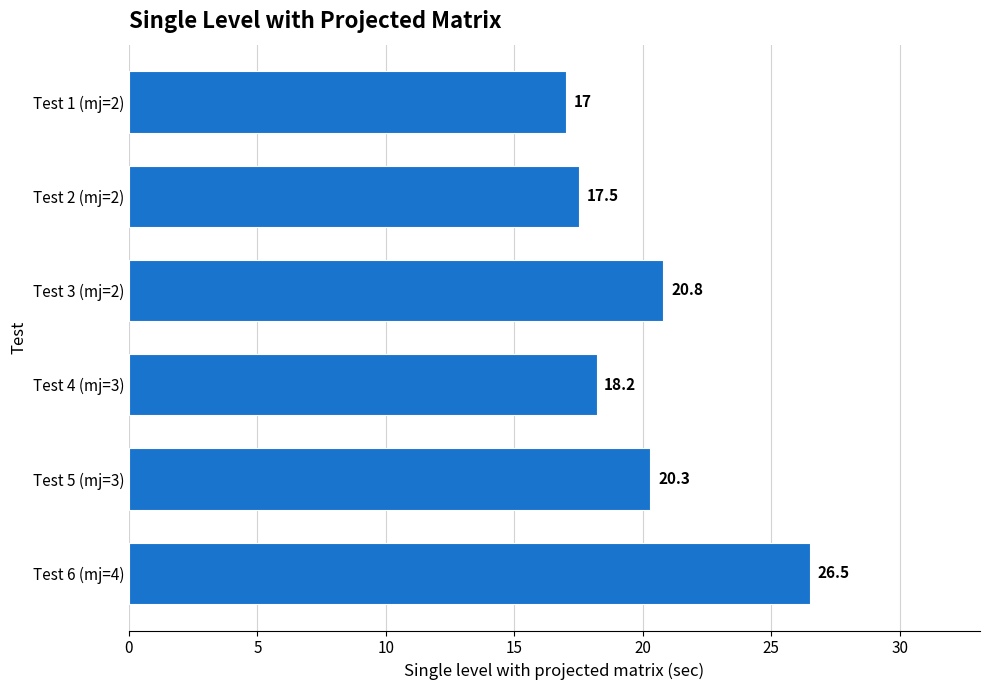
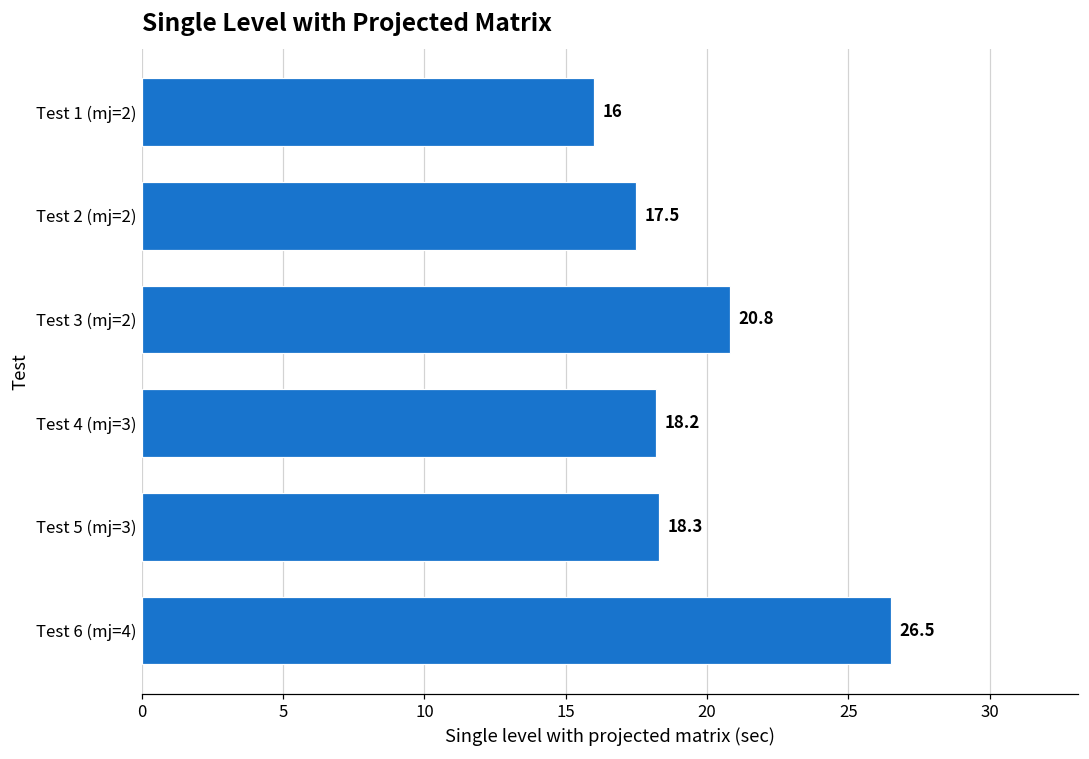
Test 1 (mj=2): 17 -> 16
Test 5 (mj=3): 20.3 -> 18.3
